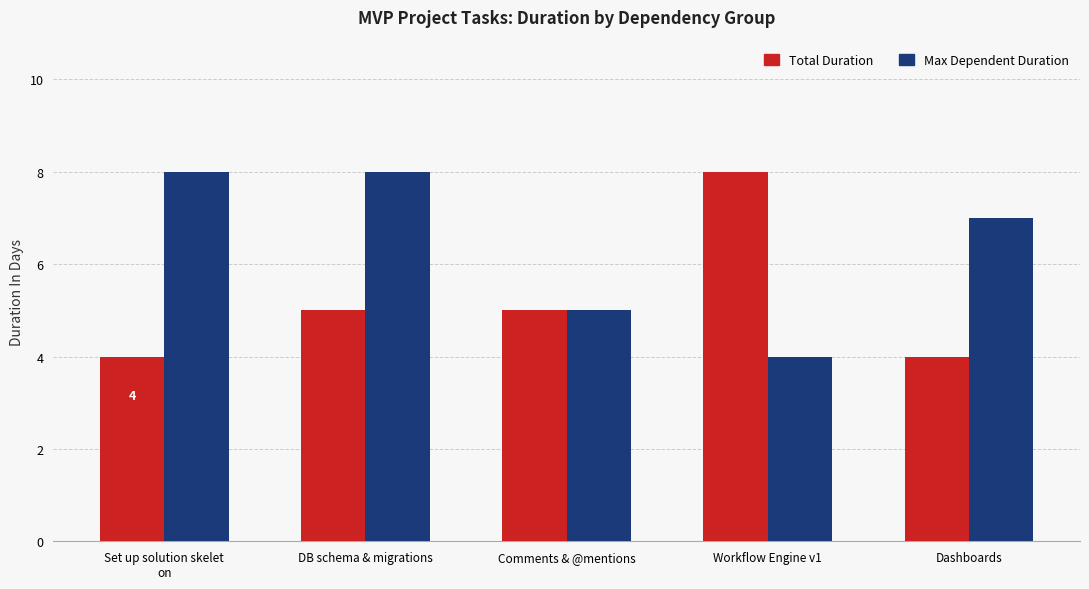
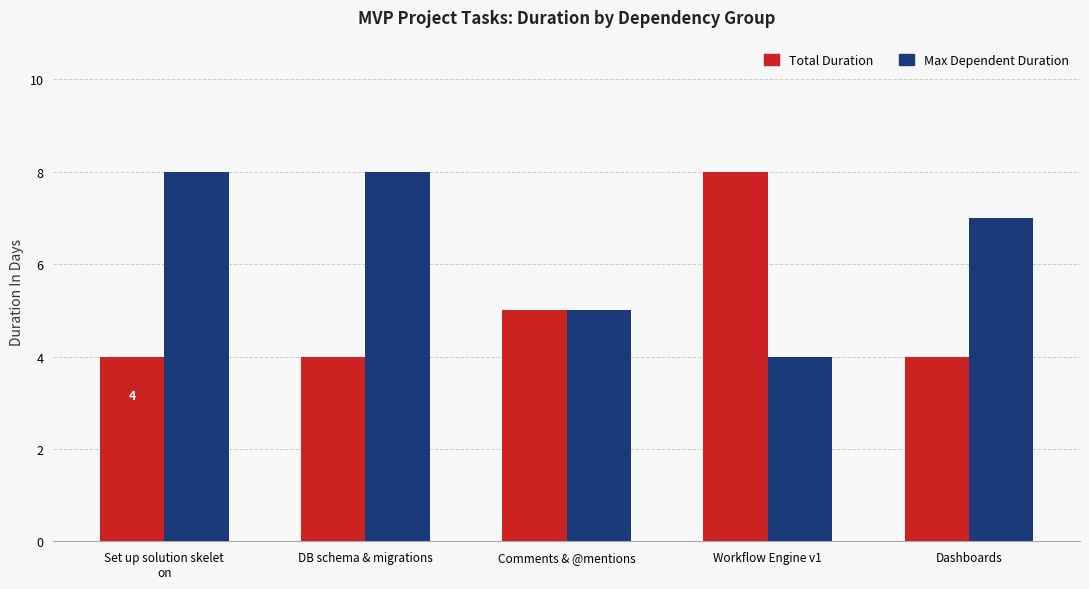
Total Duration, DB schema & migrations: 5 -> 4
